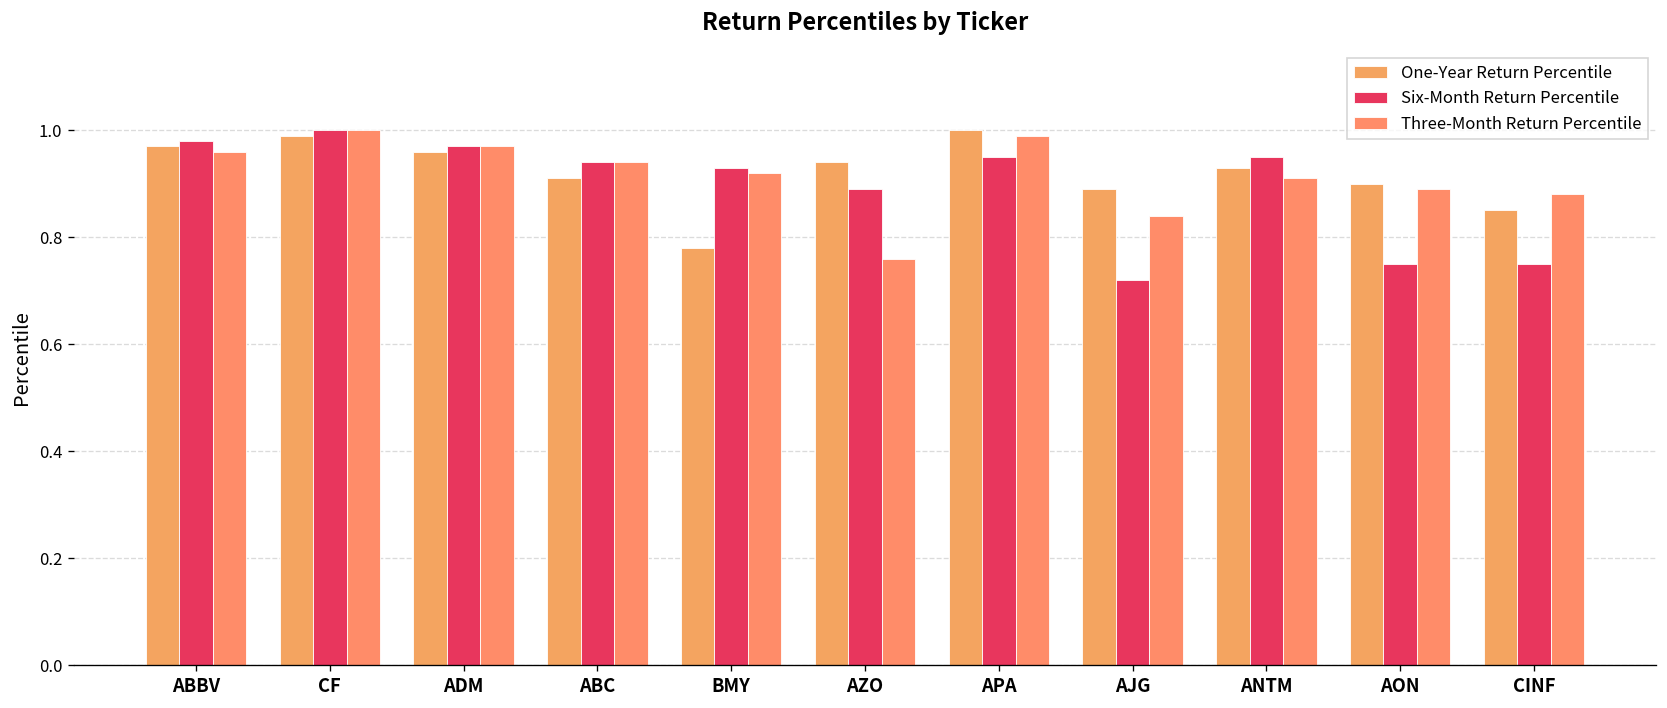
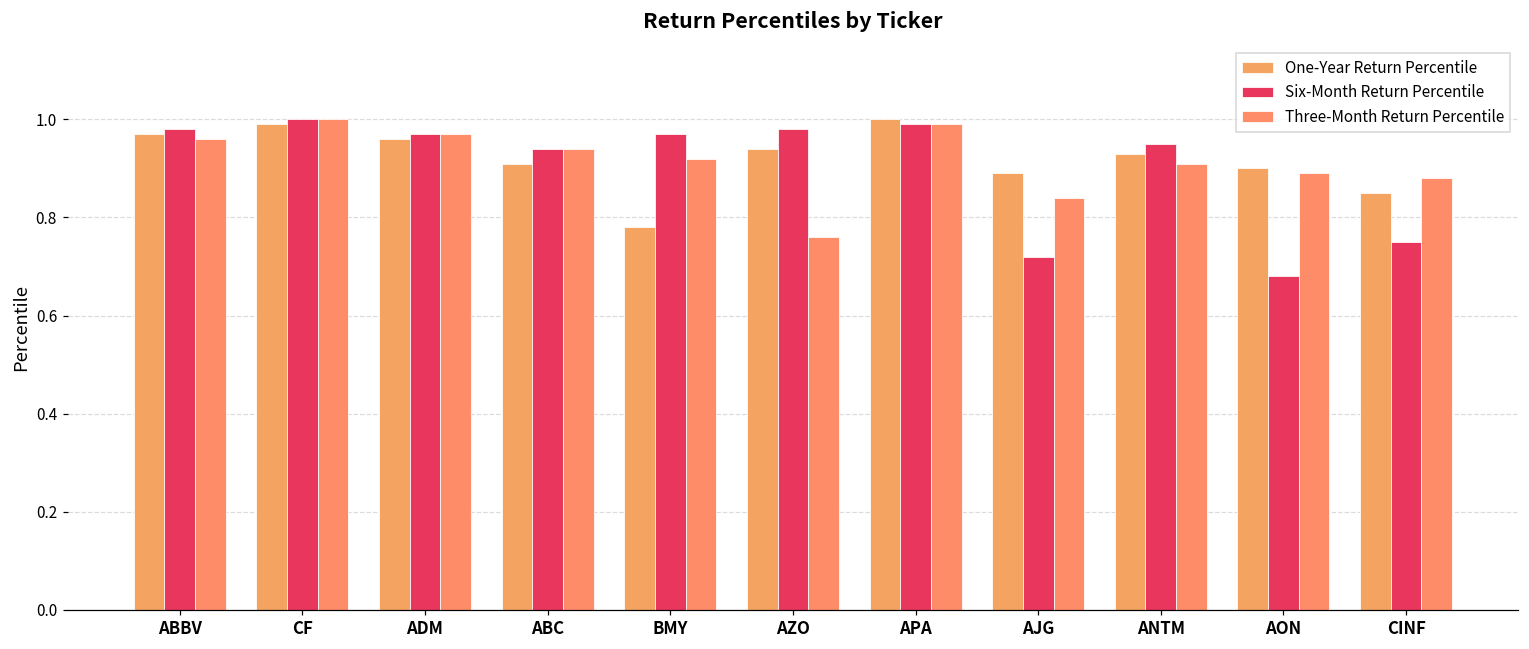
Six-Month Return Percentile, BMY: 0.93 -> 0.97
Six-Month Return Percentile, AZO: 0.89 -> 0.98
Six-Month Return Percentile, APA: 0.95 -> 0.99
Six-Month Return Percentile, AON: 0.75 -> 0.68
